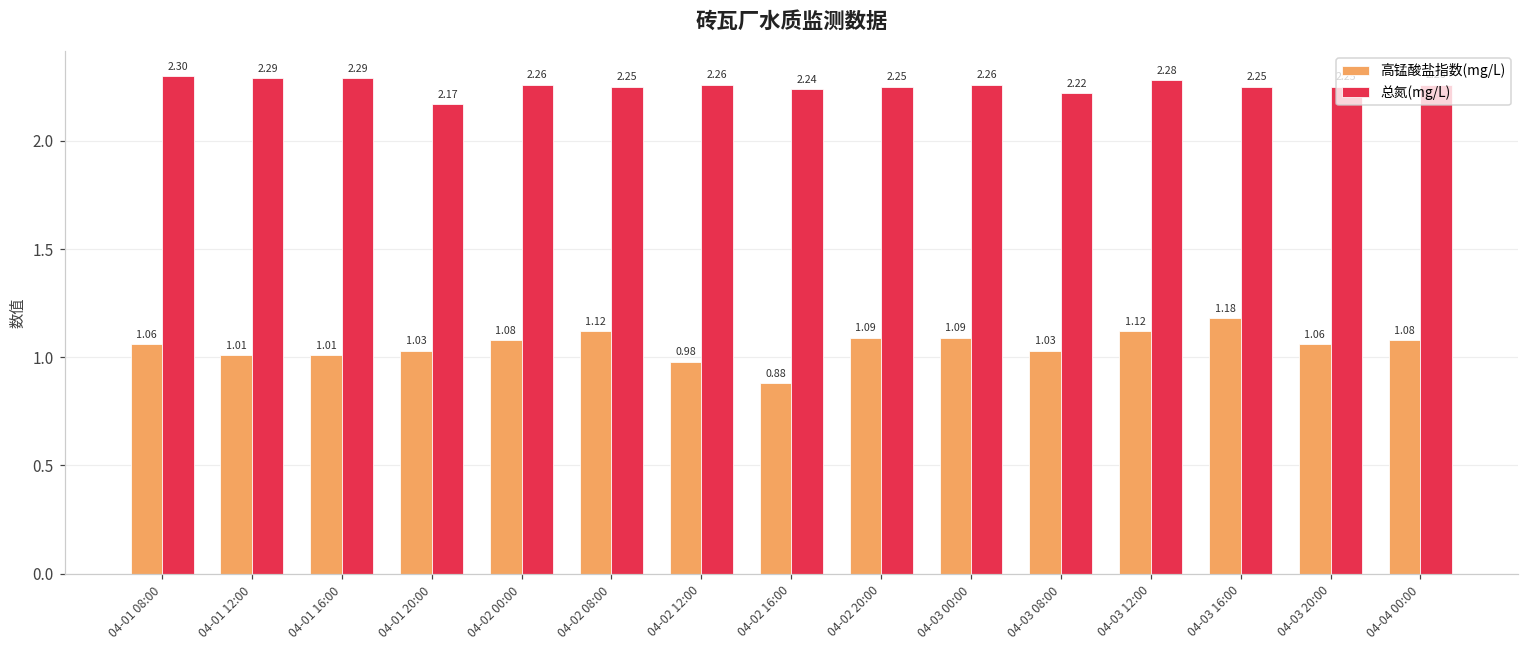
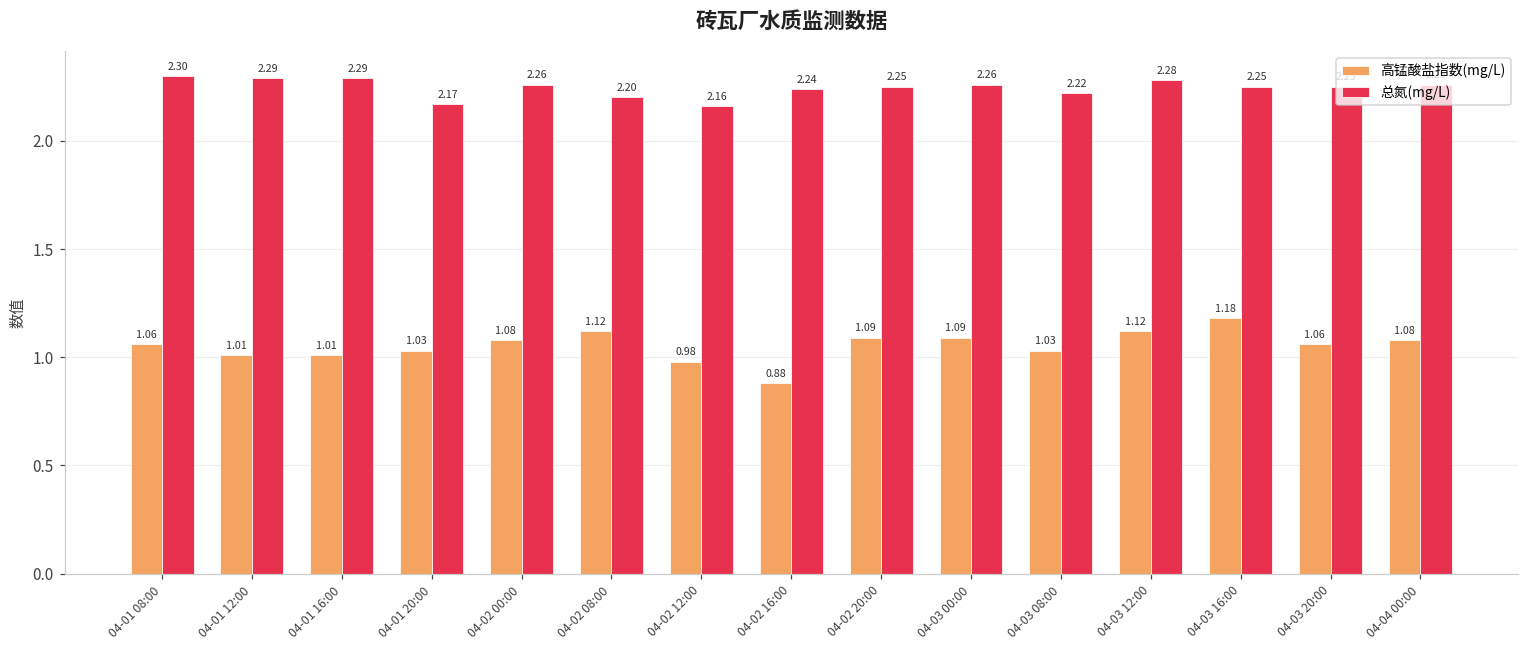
总氮(mg/L), 04-02 08:00: 2.25 -> 2.20
总氮(mg/L), 04-02 12:00: 2.26 -> 2.16
